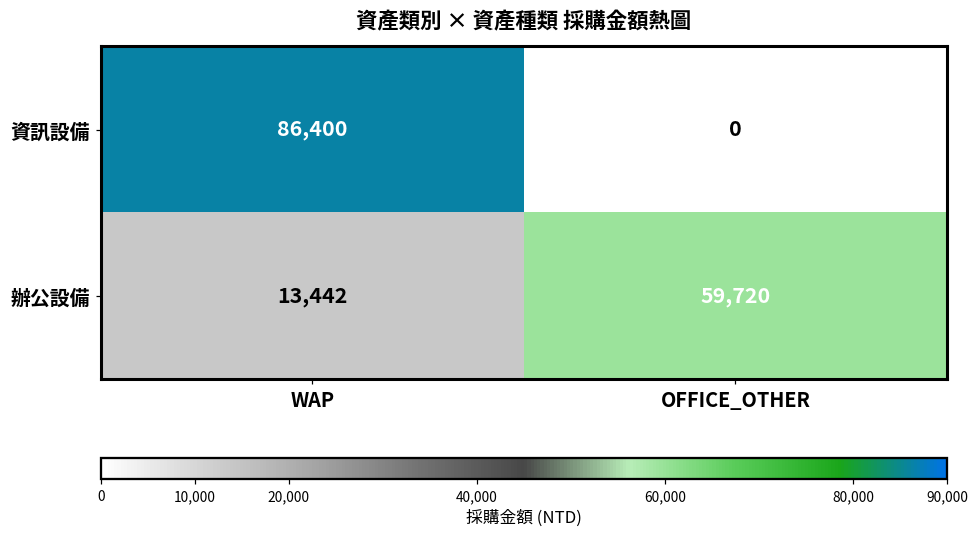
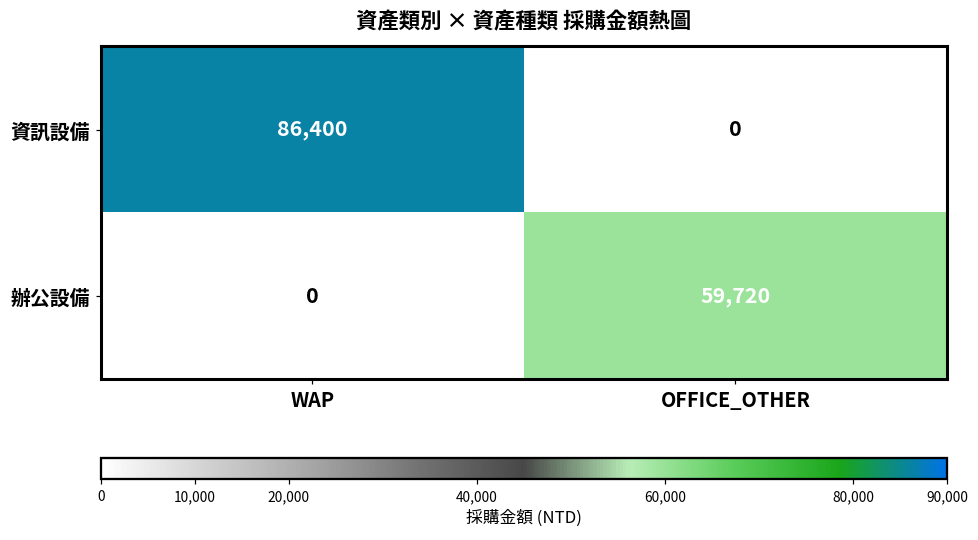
辦公設備, WAP: 13,442 -> 0
